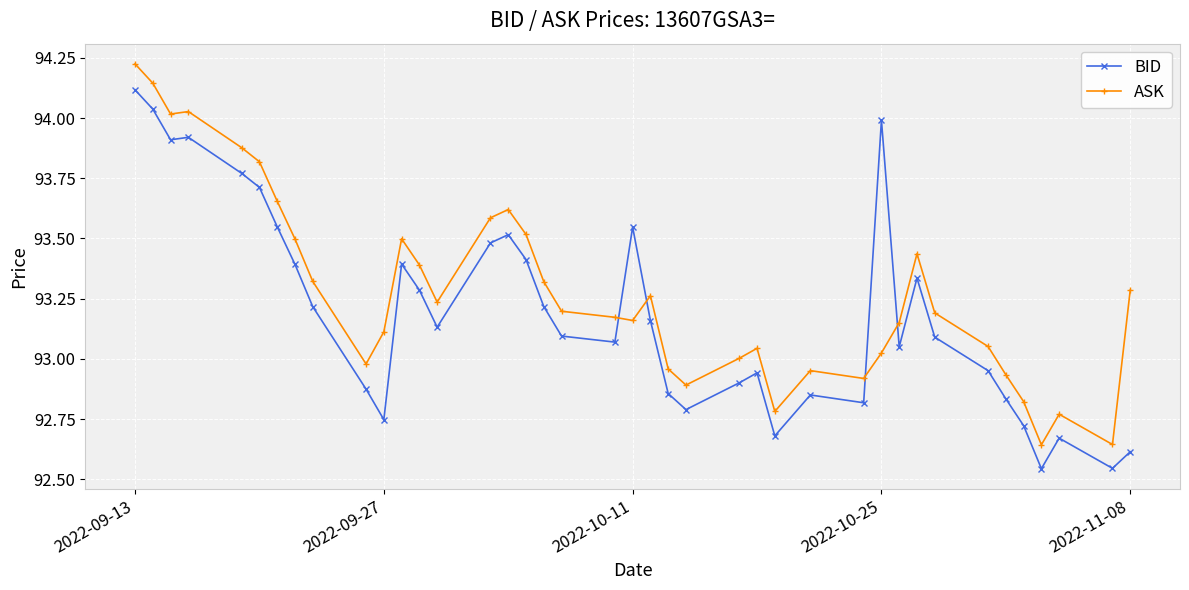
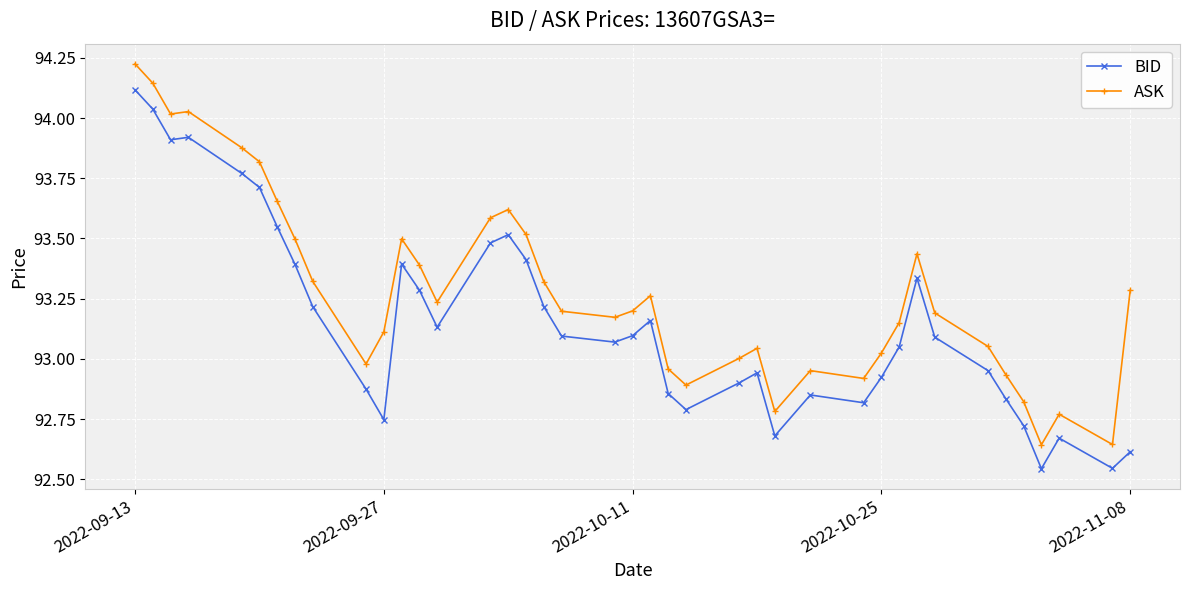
BID, 2022-10-11: 93.55 -> 93.10
ASK, 2022-10-11: 93.16 -> 93.20
BID, 2022-10-25: 93.99 -> 92.92
